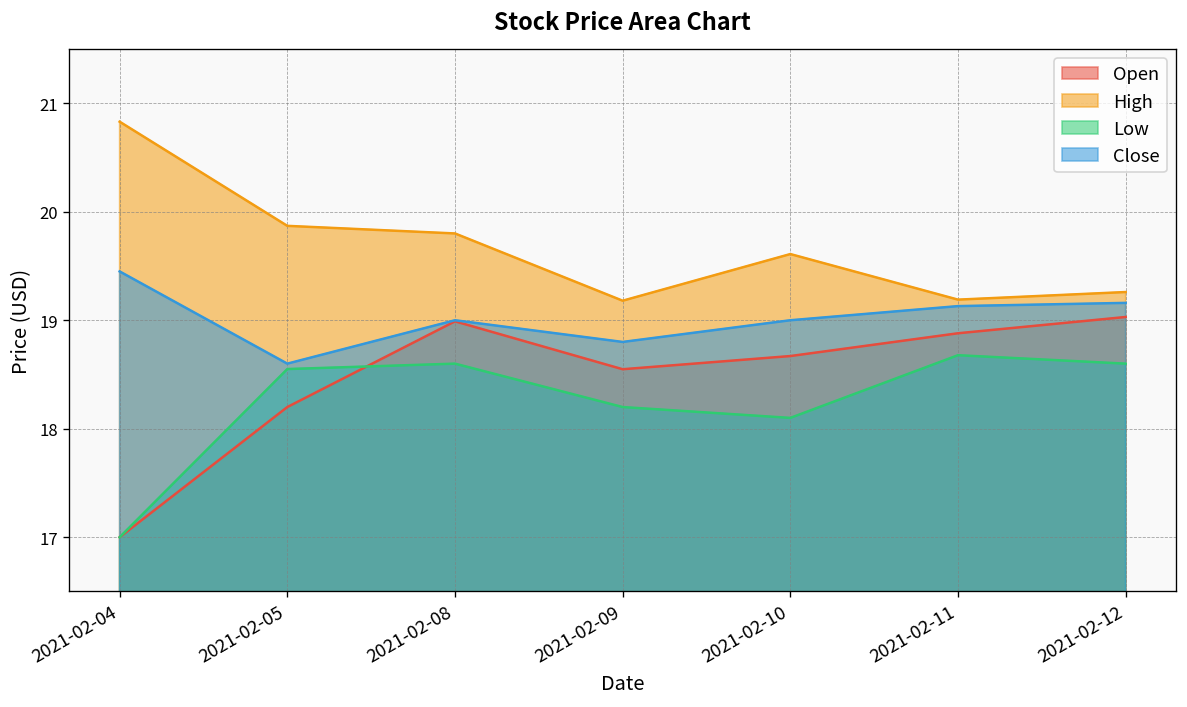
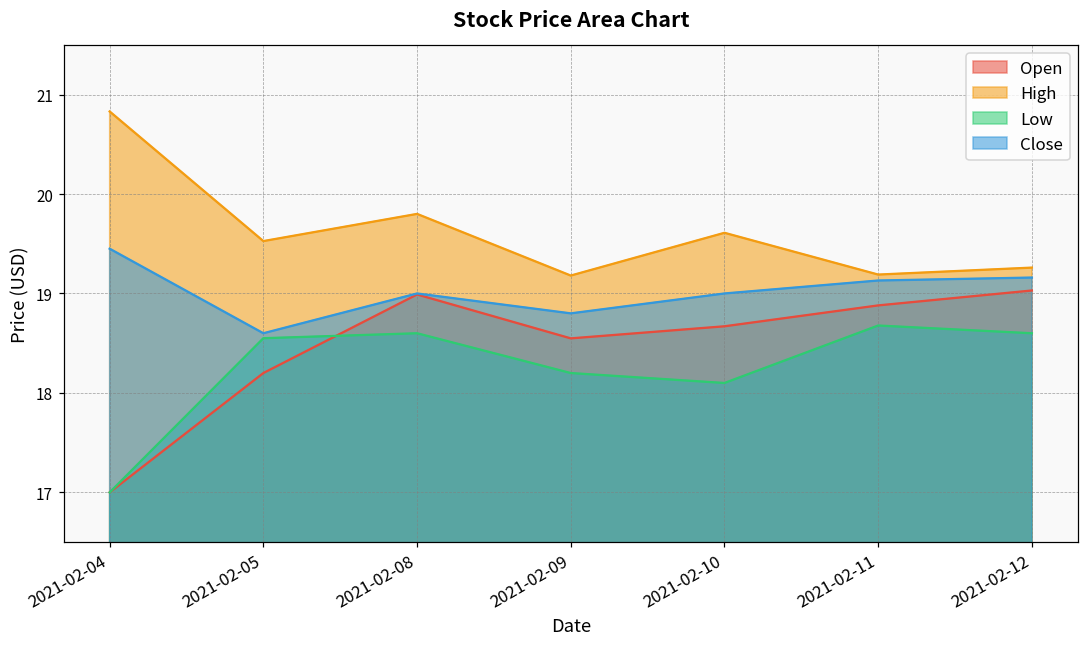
High, 2021-02-05: 19.9 -> 19.5
